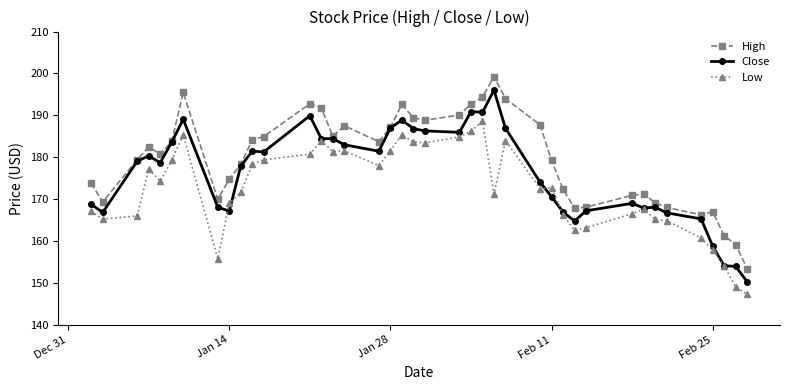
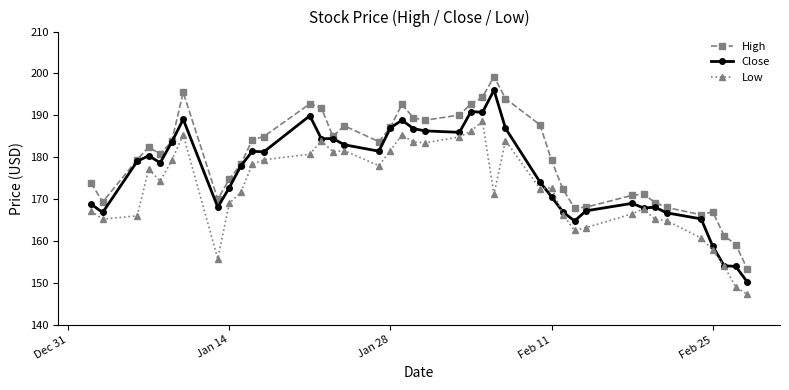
Close, Jan 14: 167 -> 173
